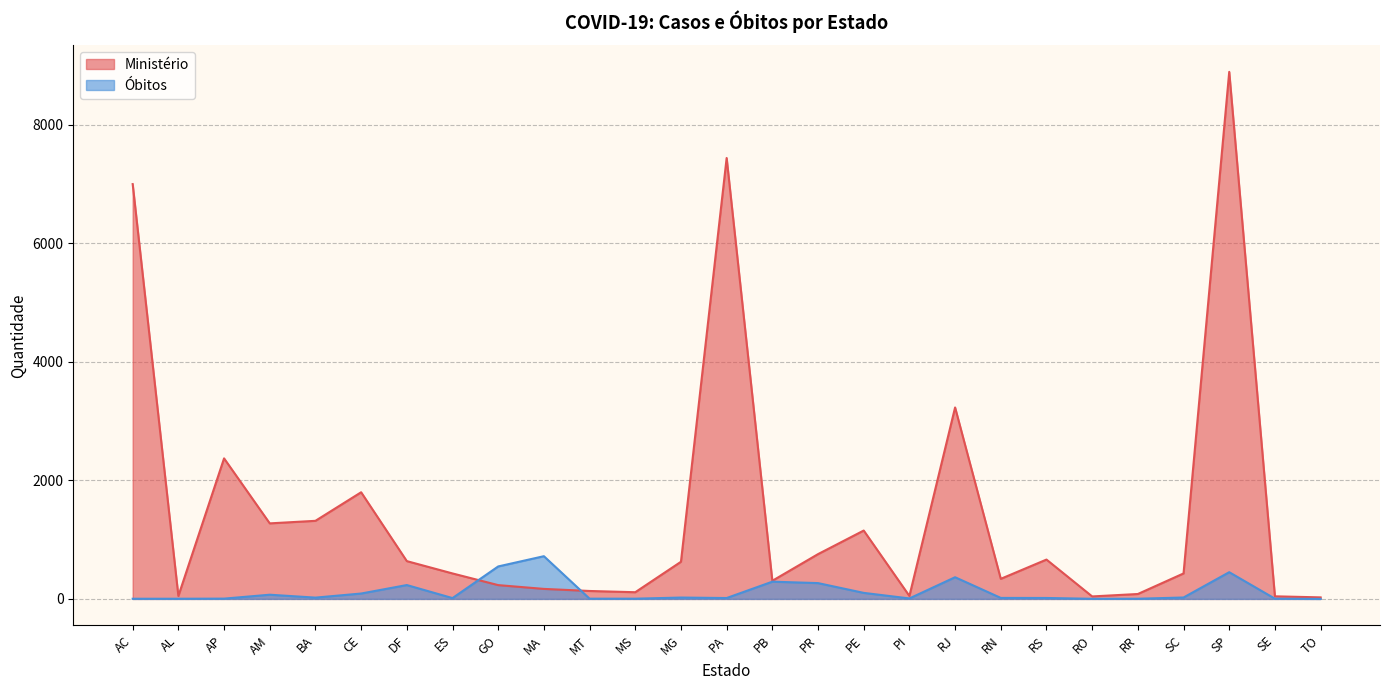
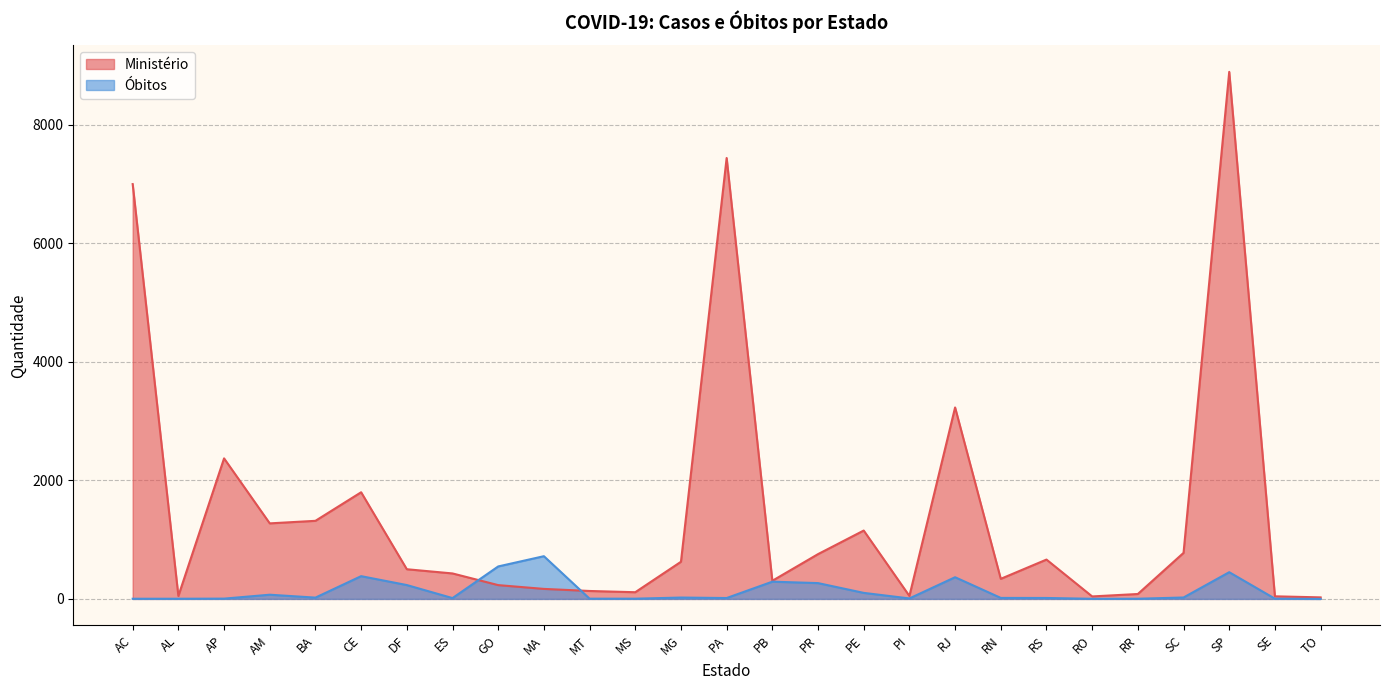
Óbitos, CE: 100 -> 400
Ministério, DF: 600 -> 500
Ministério, SC: 400 -> 800
